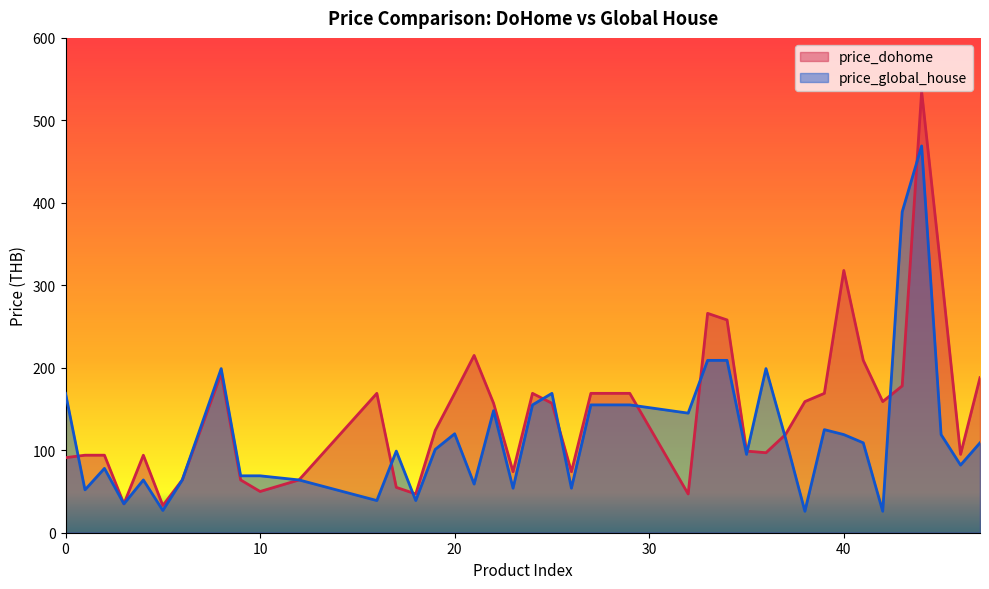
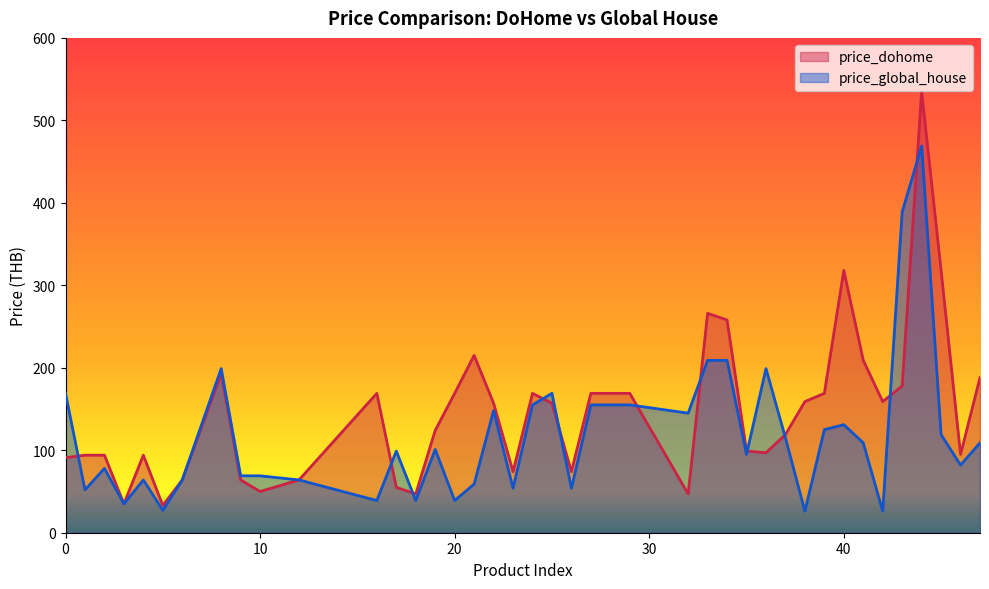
price_global_house, 20: 120 -> 40
price_global_house, 40: 120 -> 130
